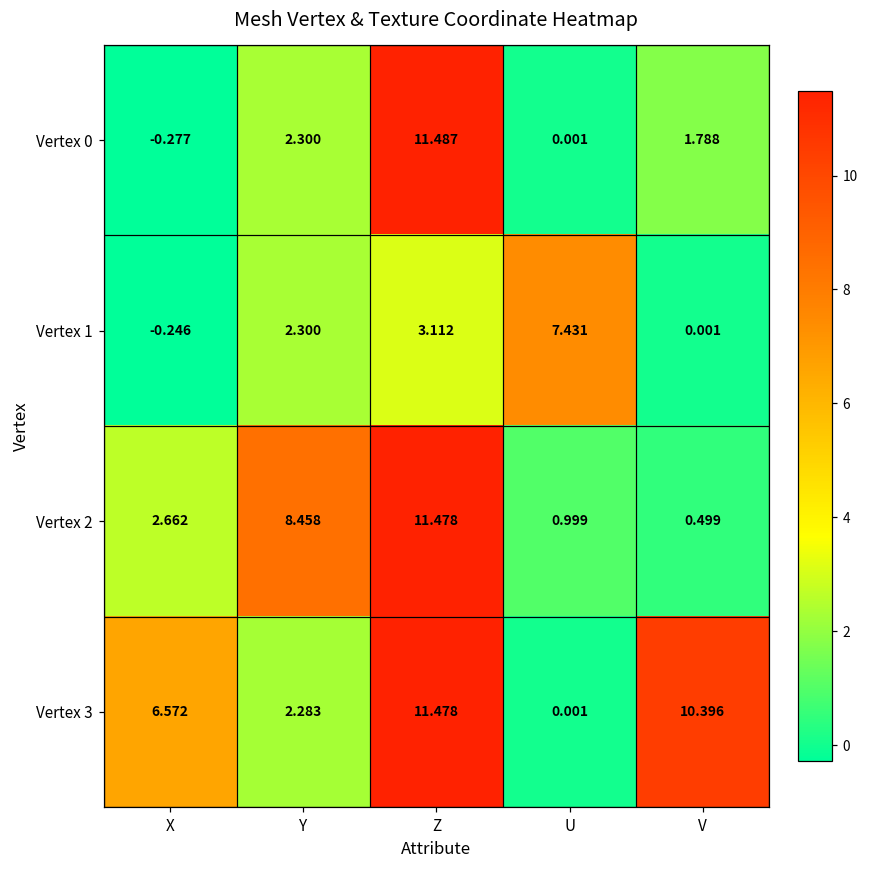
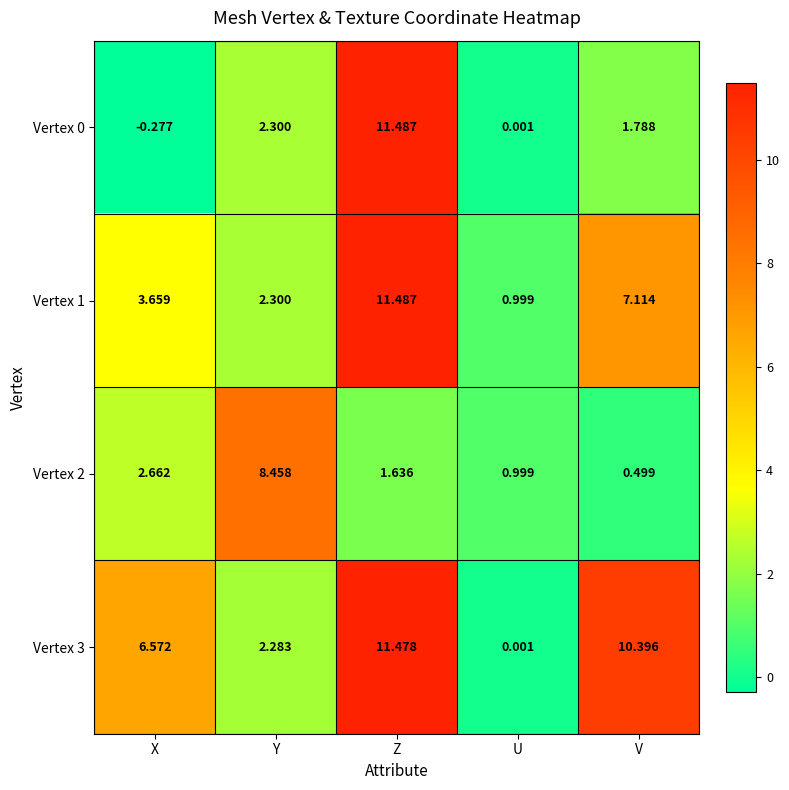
Vertex 1, X: -0.246 -> 3.659
Vertex 1, Z: 3.112 -> 11.487
Vertex 1, U: 7.431 -> 0.999
Vertex 1, V: 0.001 -> 7.114
Vertex 2, Z: 11.478 -> 1.636
